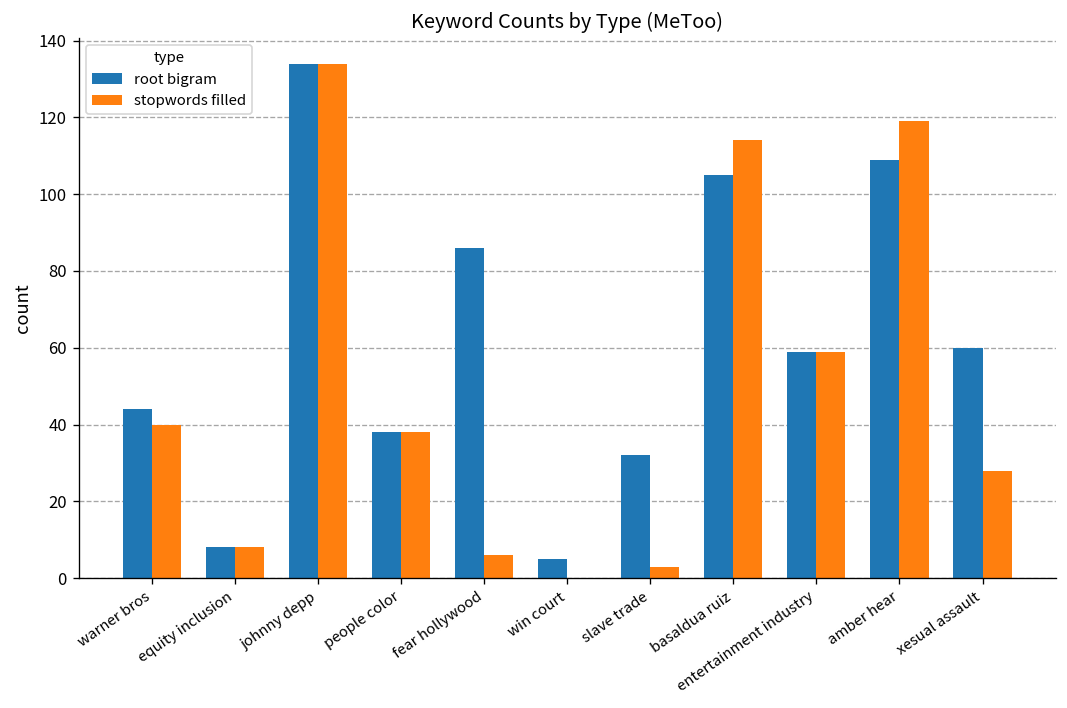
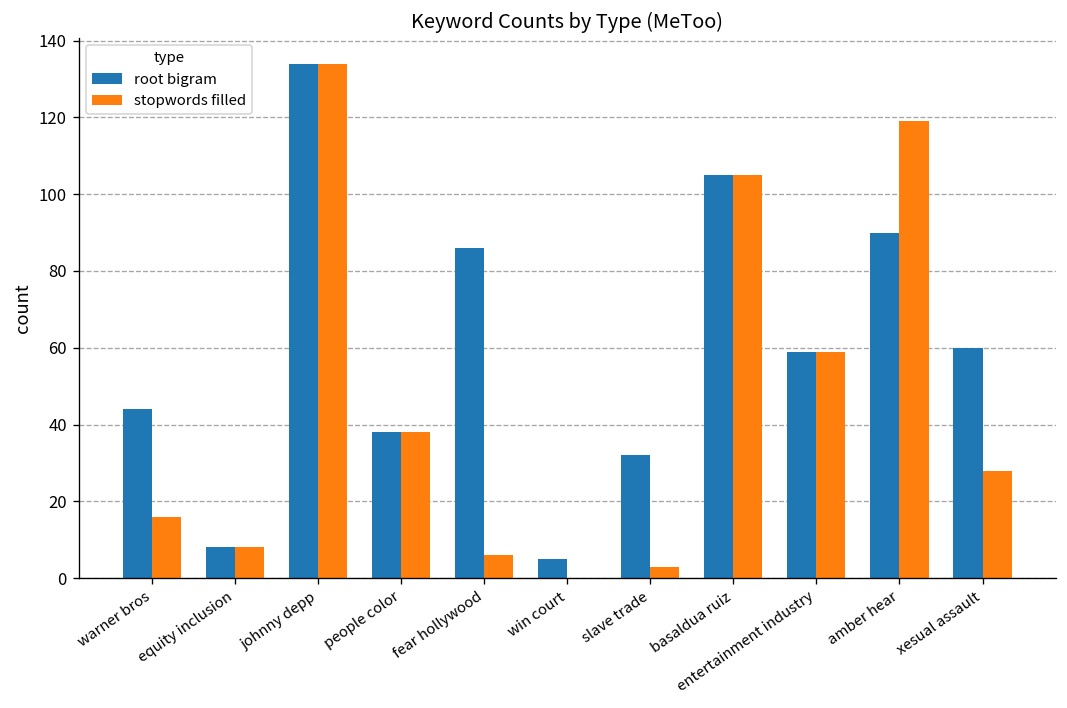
stopwords filled, warner bros: 40 -> 16
stopwords filled, basaldua ruiz: 114 -> 105
root bigram, amber hear: 109 -> 90
